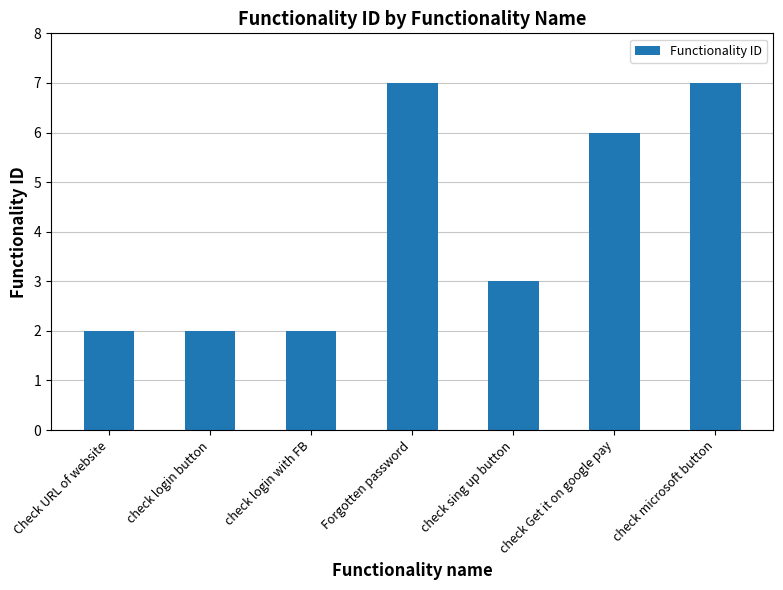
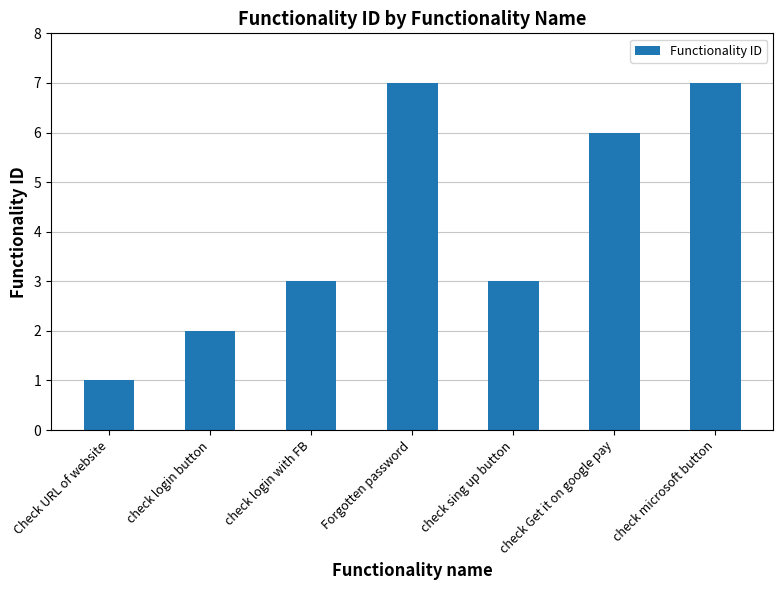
Check URL of website: 2 -> 1
check login with FB: 2 -> 3
